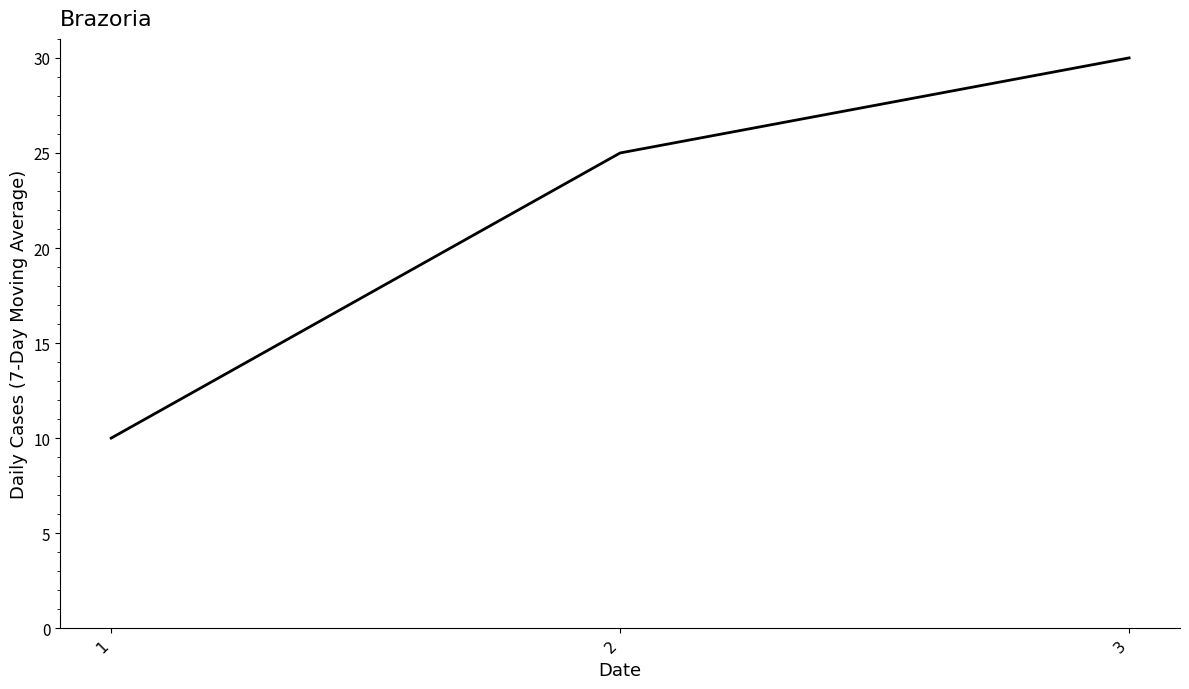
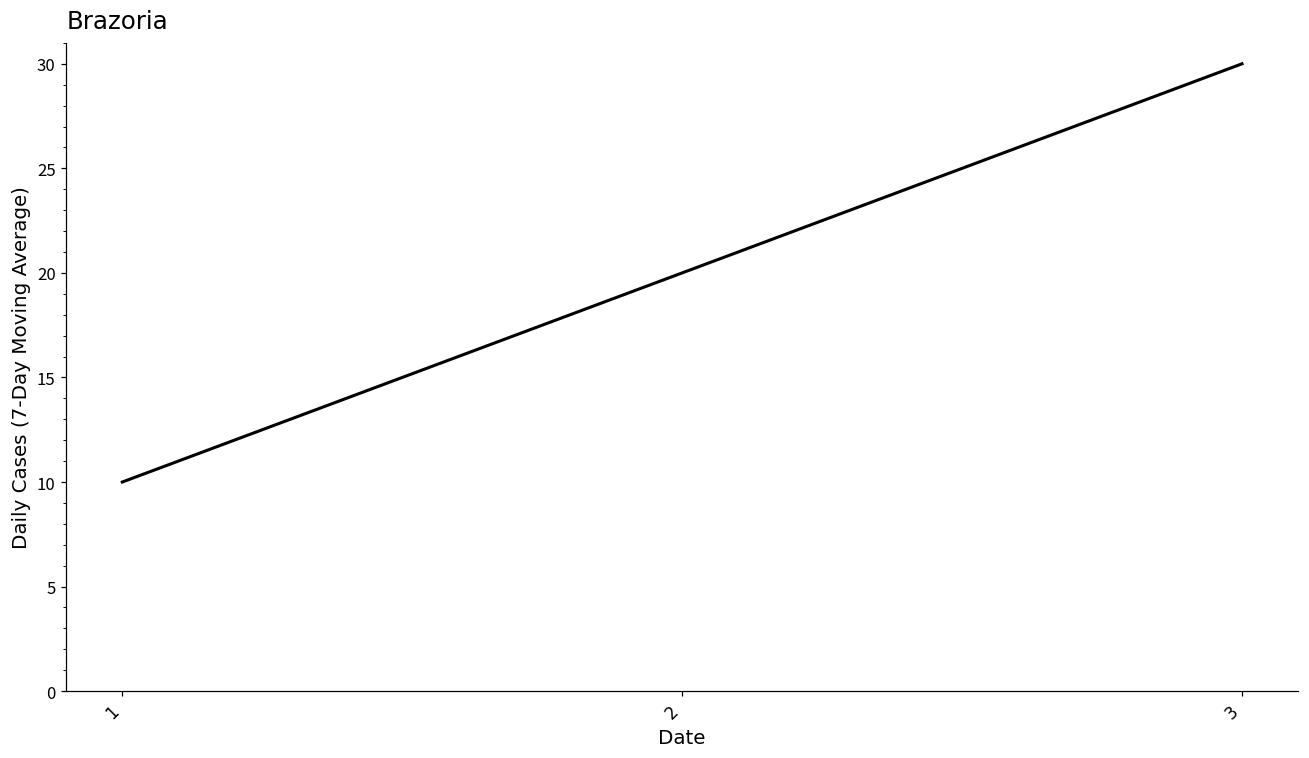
2: 25 -> 20
